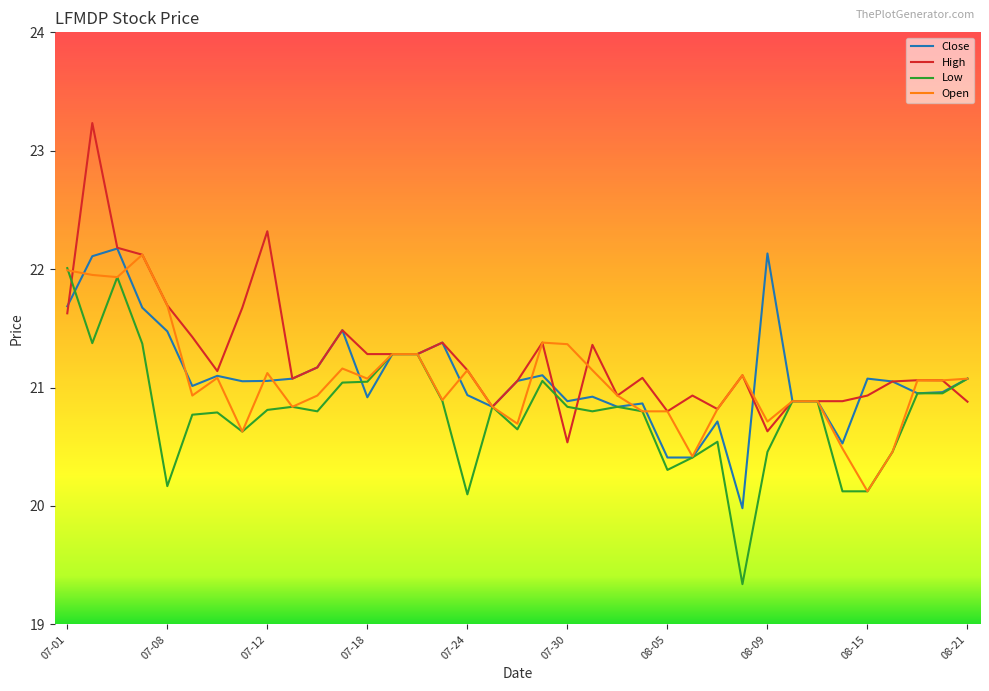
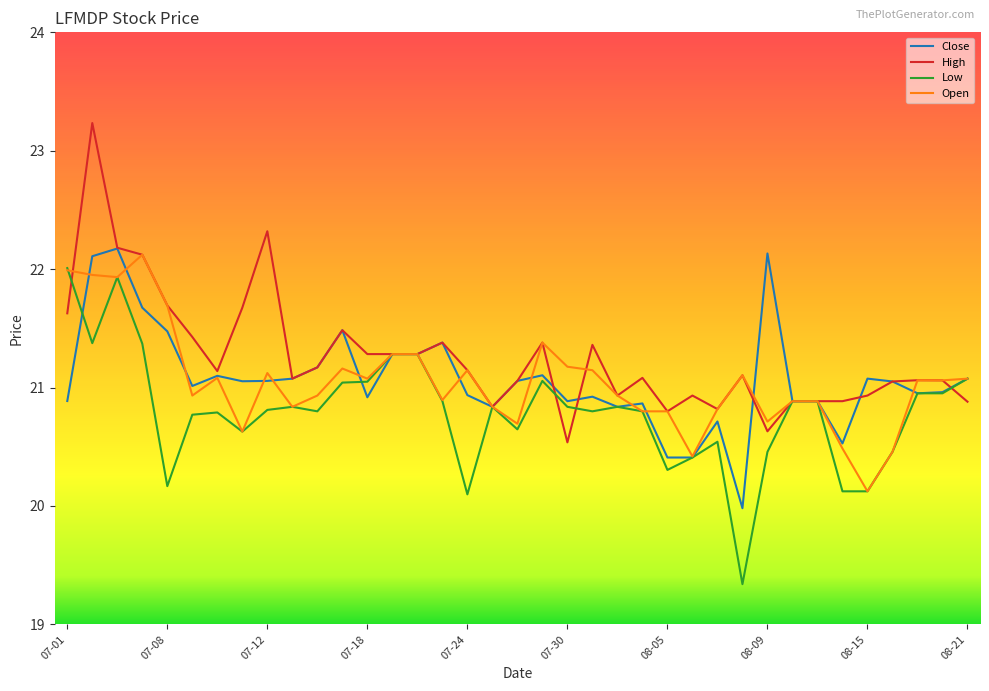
Close, 07-01: 21.69 -> 20.89
Open, 07-30: 21.37 -> 21.18
